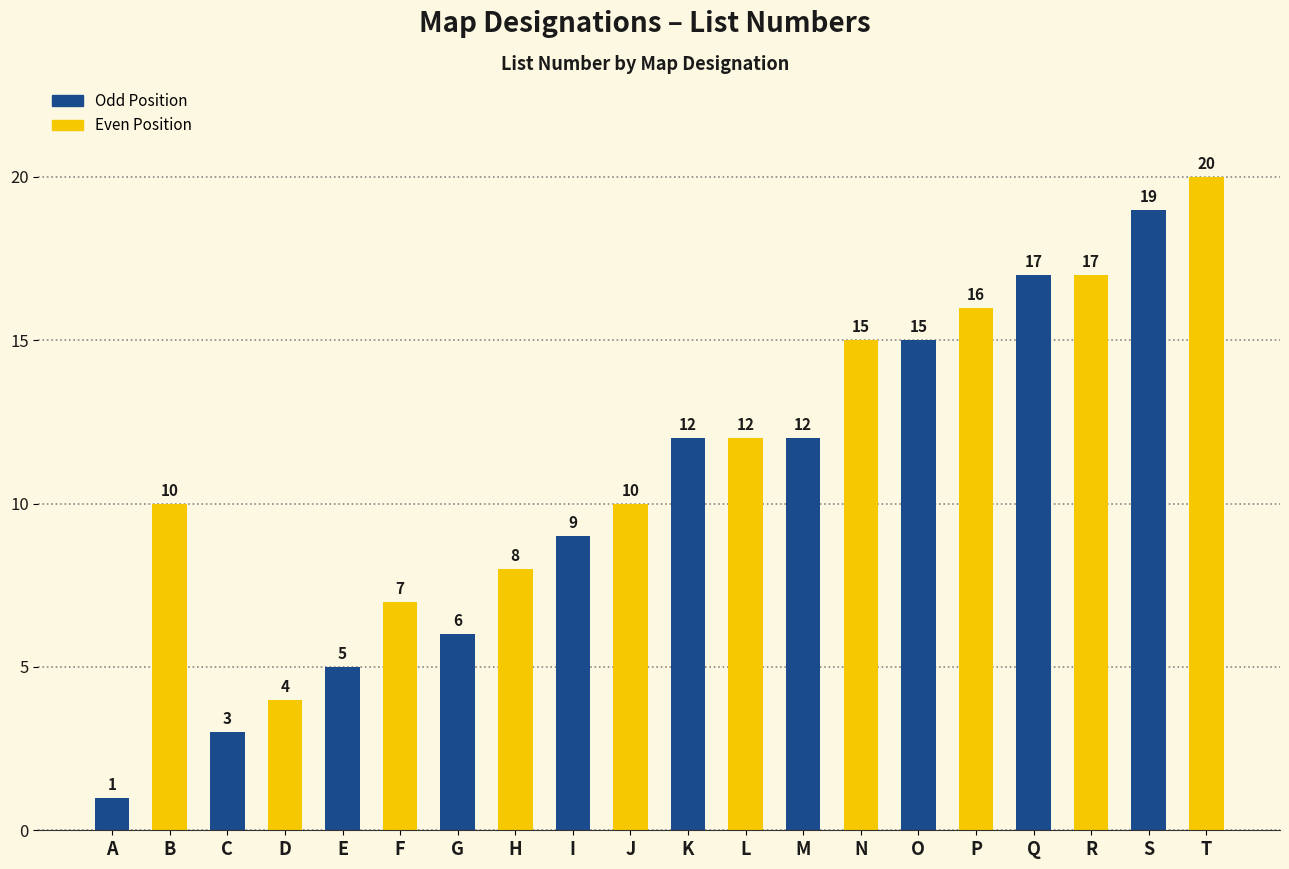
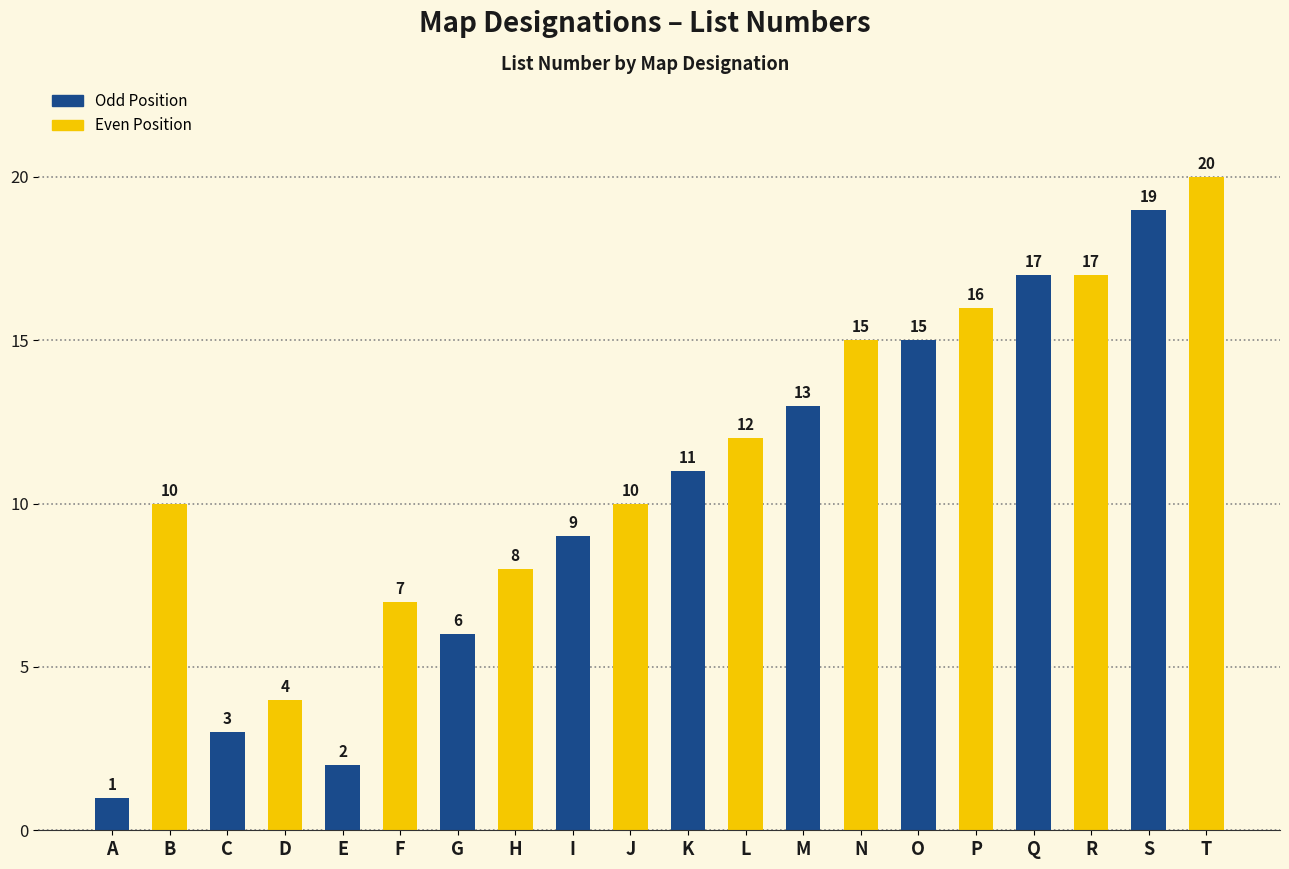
E: 5 -> 2
K: 12 -> 11
M: 12 -> 13
